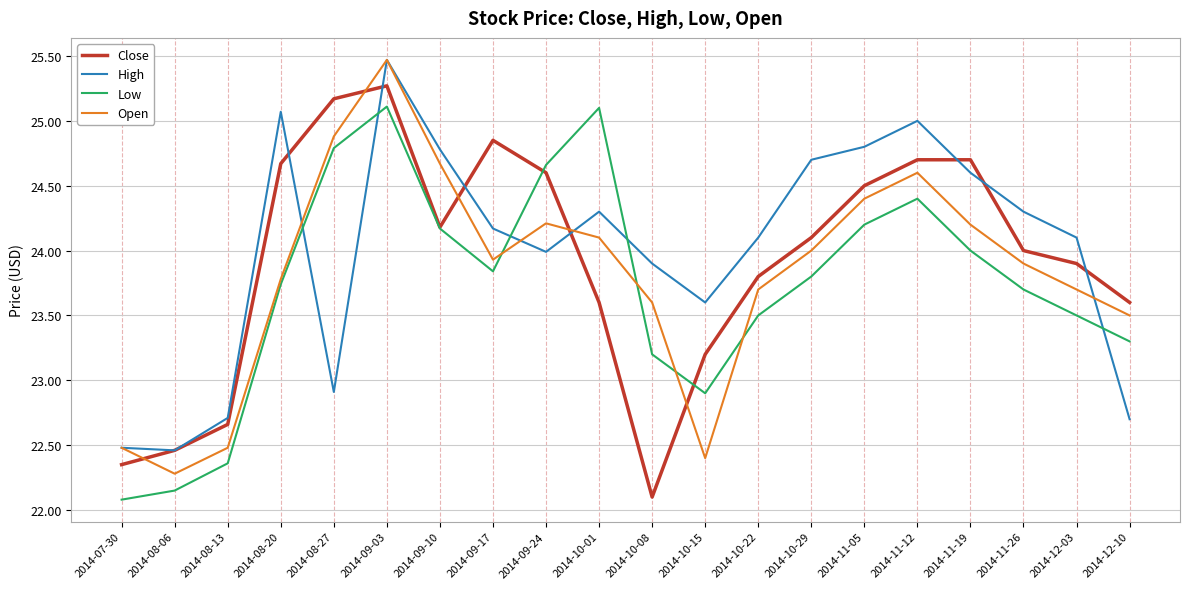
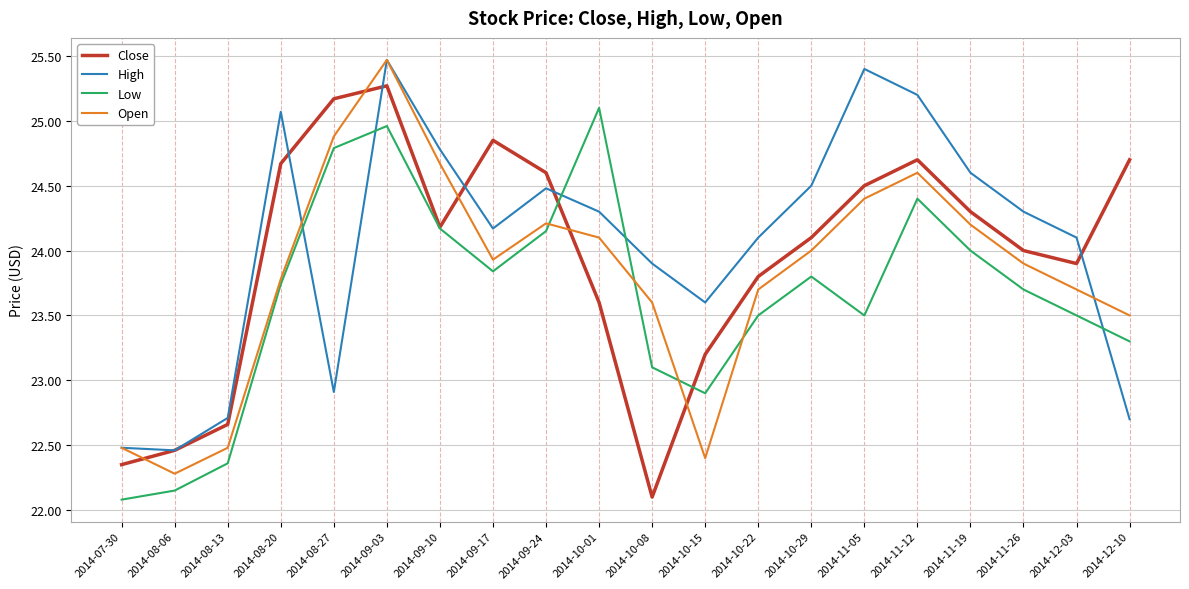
Low, 2014-09-03: 25.11 -> 24.96
High, 2014-09-24: 23.99 -> 24.48
Low, 2014-09-24: 24.66 -> 24.15
Low, 2014-10-08: 23.2 -> 23.1
High, 2014-10-29: 24.7 -> 24.5
High, 2014-11-05: 24.8 -> 25.4
Low, 2014-11-05: 24.2 -> 23.5
High, 2014-11-12: 25.0 -> 25.2
Close, 2014-11-19: 24.7 -> 24.3
Close, 2014-12-10: 23.6 -> 24.7
